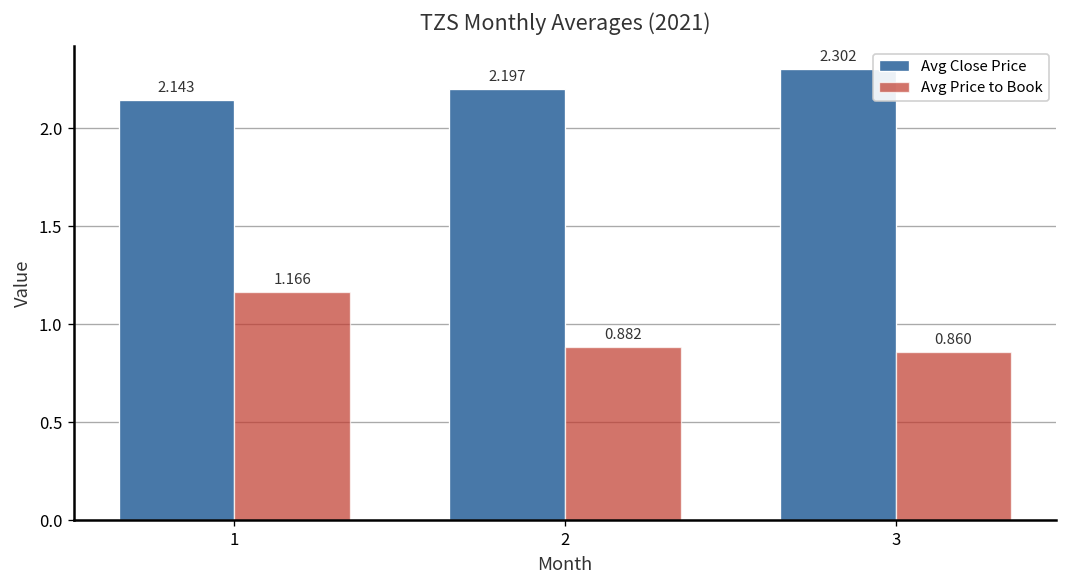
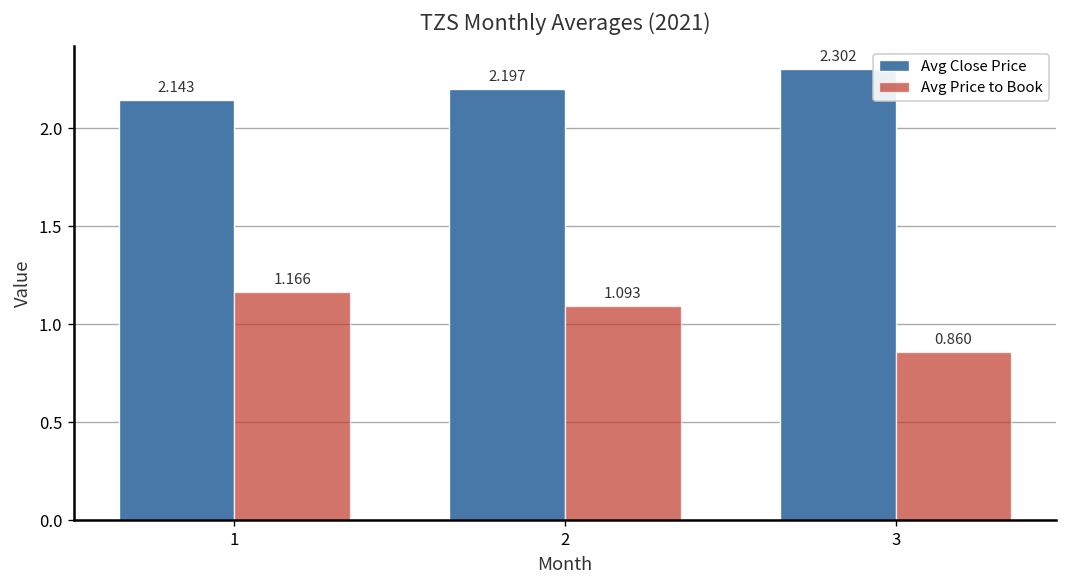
Avg Price to Book, 2: 0.882 -> 1.093
